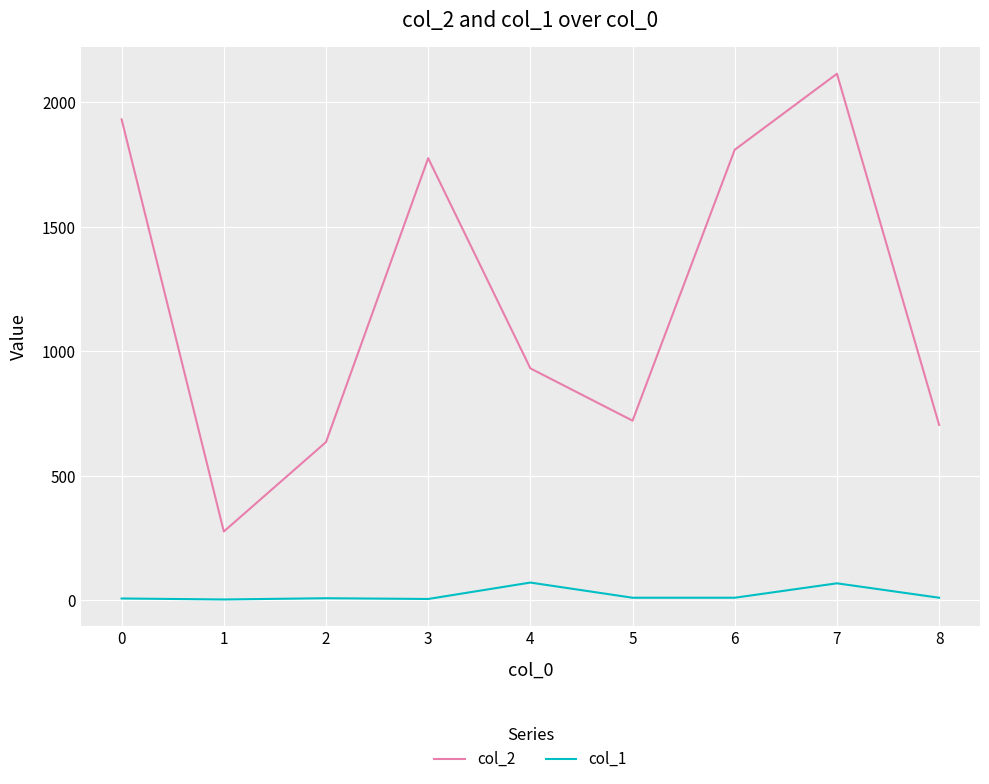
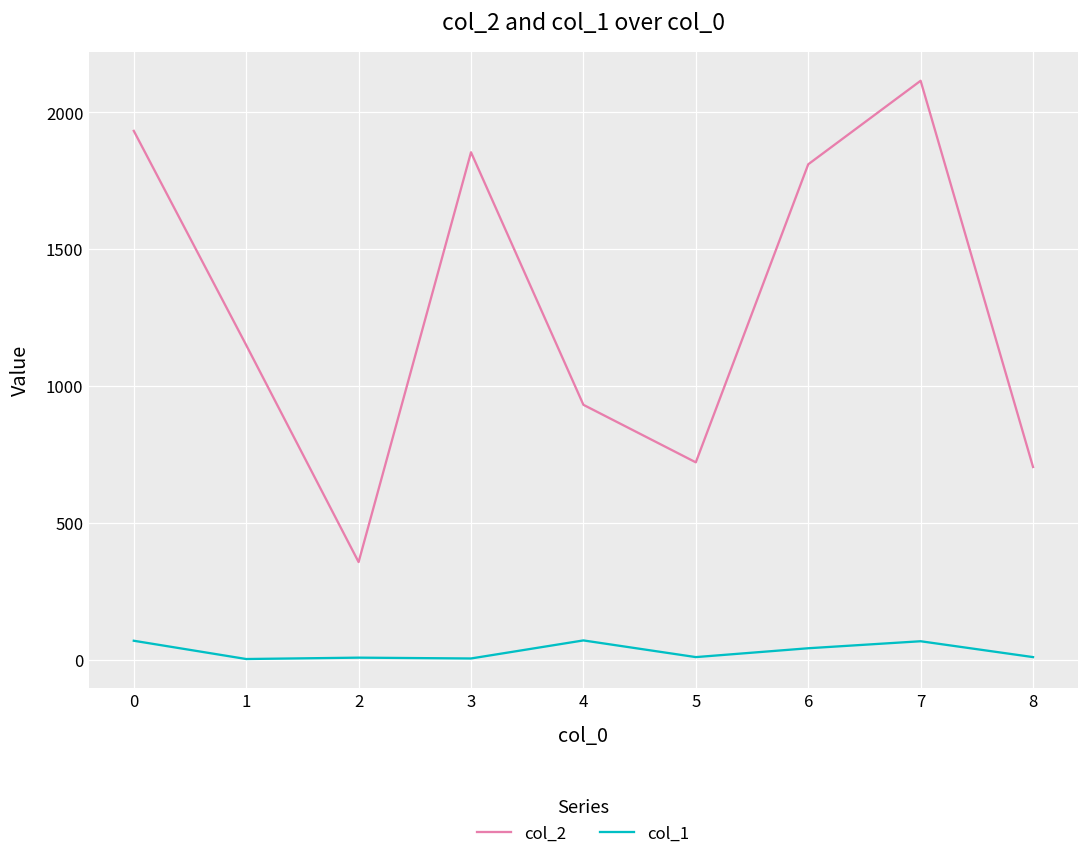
col_1, 0: 10 -> 70
col_2, 1: 280 -> 1150
col_2, 2: 640 -> 360
col_2, 3: 1780 -> 1850
col_1, 6: 10 -> 40
